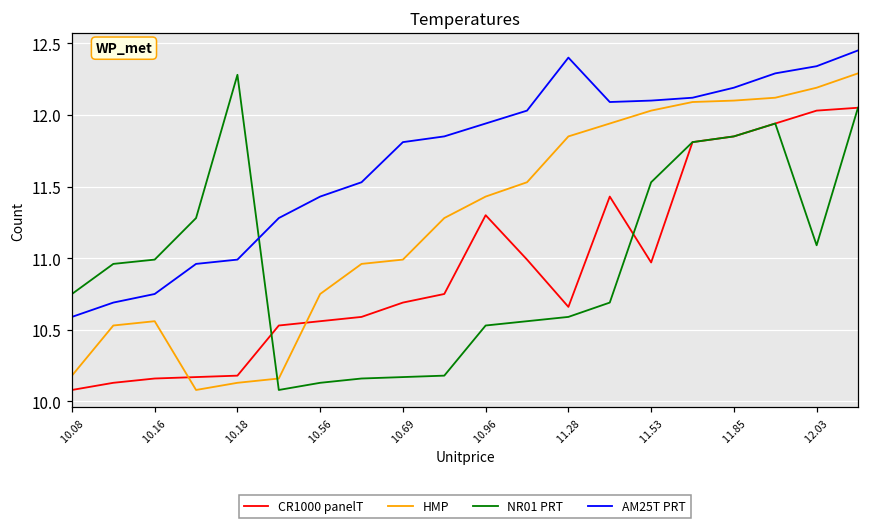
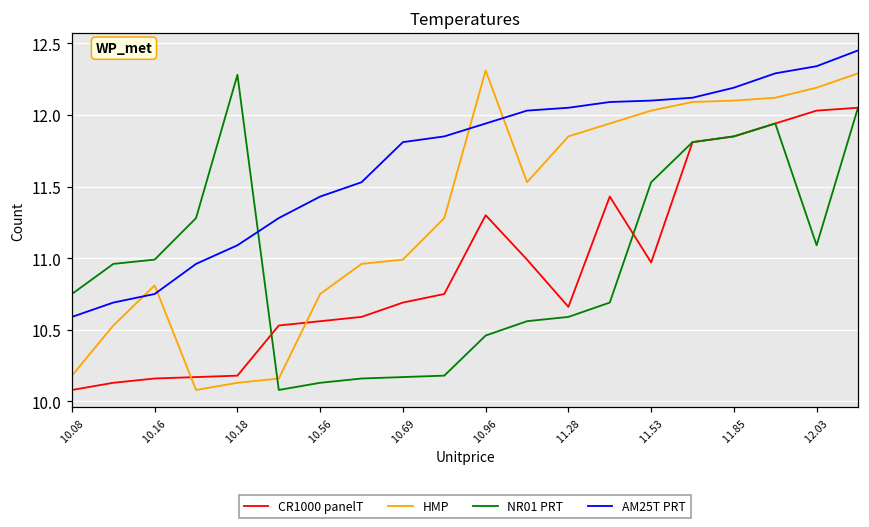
HMP, 10.16: 10.56 -> 10.81
AM25T PRT, 10.18: 10.99 -> 11.09
HMP, 10.96: 11.43 -> 12.31
NR01 PRT, 10.96: 10.53 -> 10.46
AM25T PRT, 11.28: 12.40 -> 12.05
